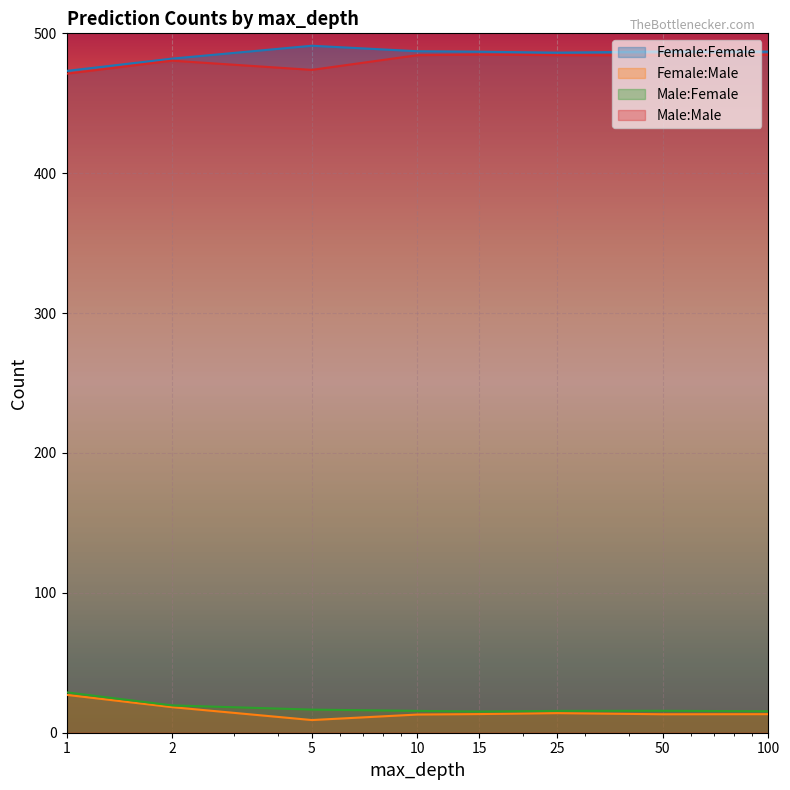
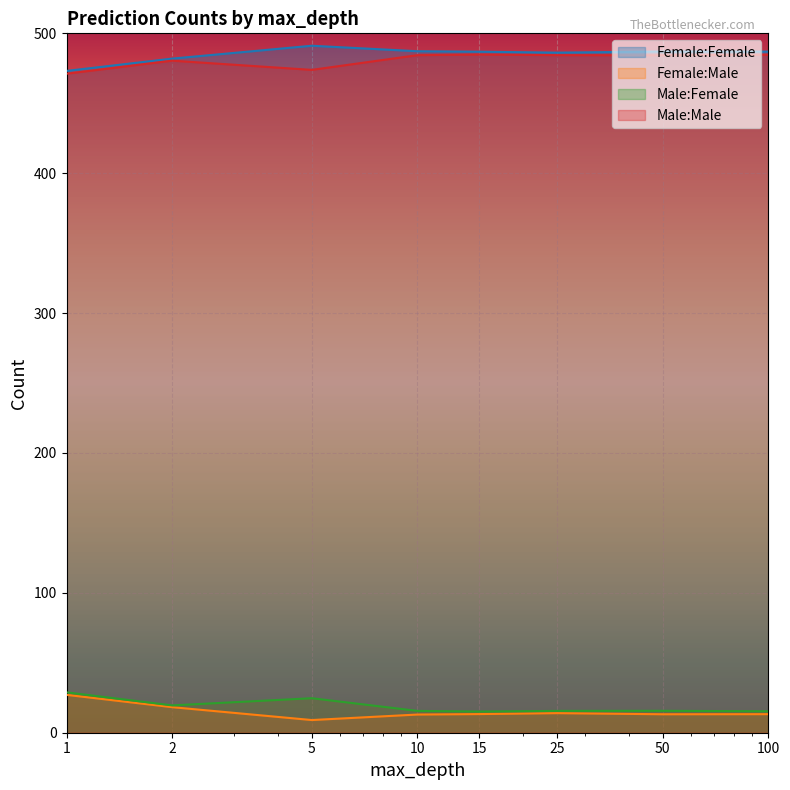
Male:Female, 5: 17 -> 25
